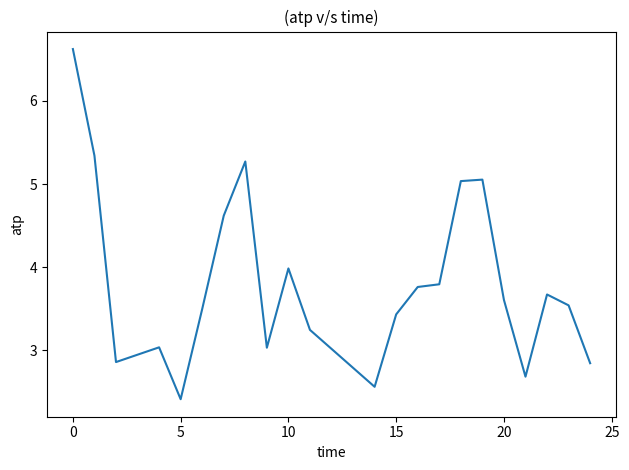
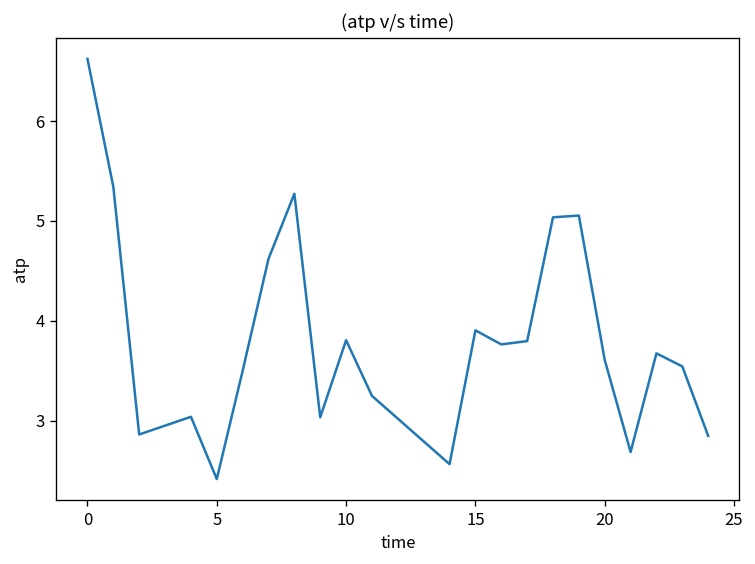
10: 4.0 -> 3.8
15: 3.4 -> 3.9
